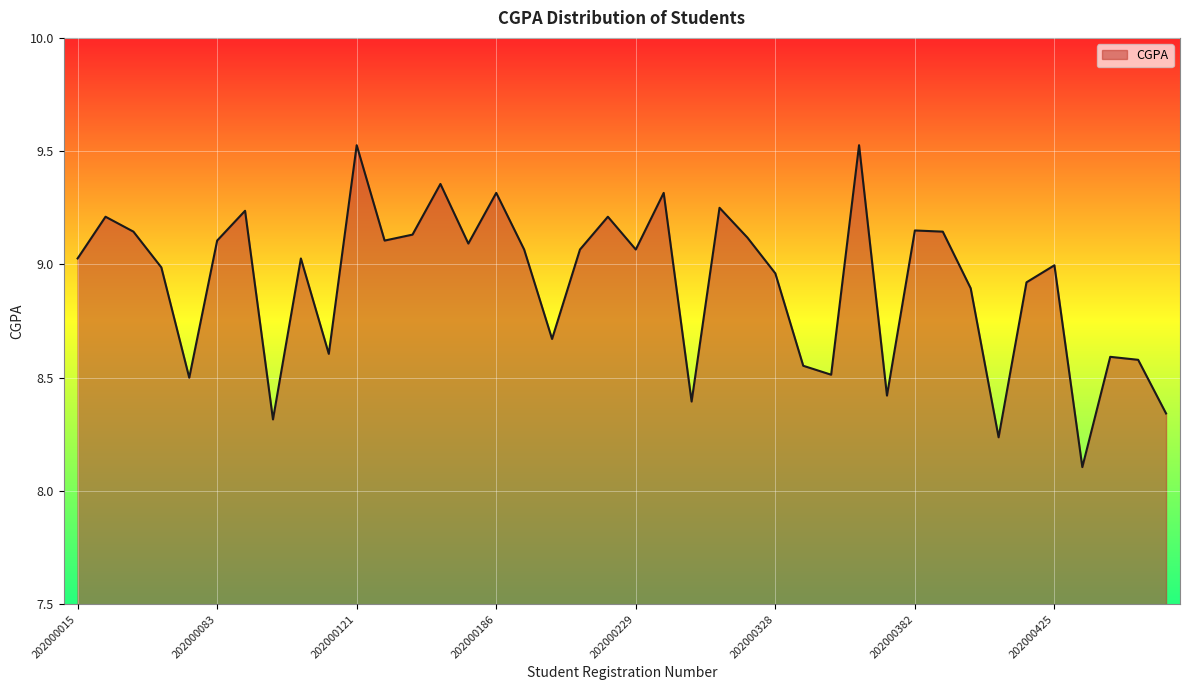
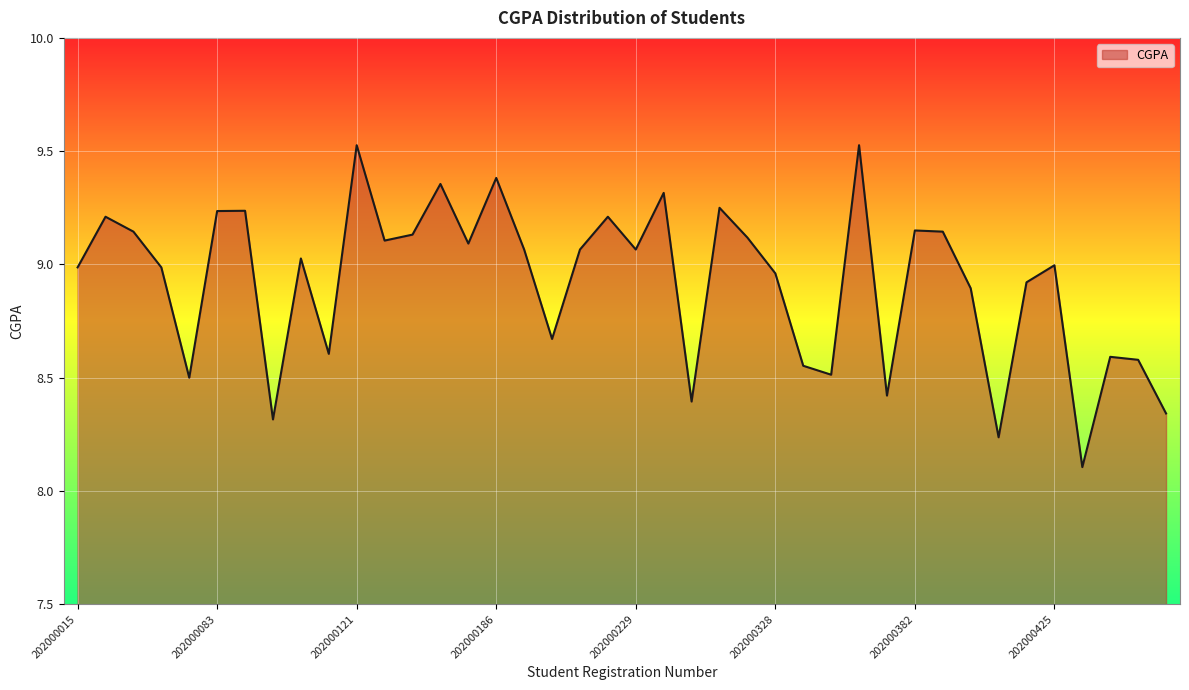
202000015: 9.03 -> 8.99
202000083: 9.11 -> 9.24
202000186: 9.32 -> 9.38
